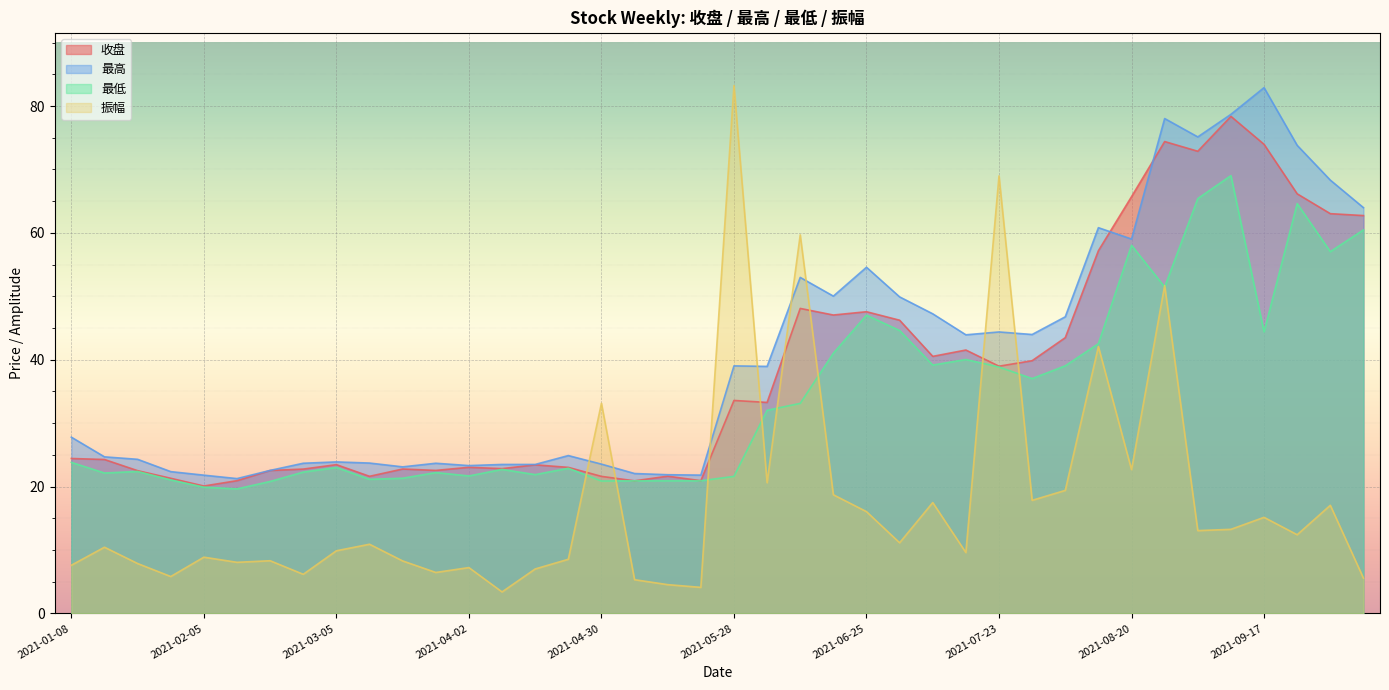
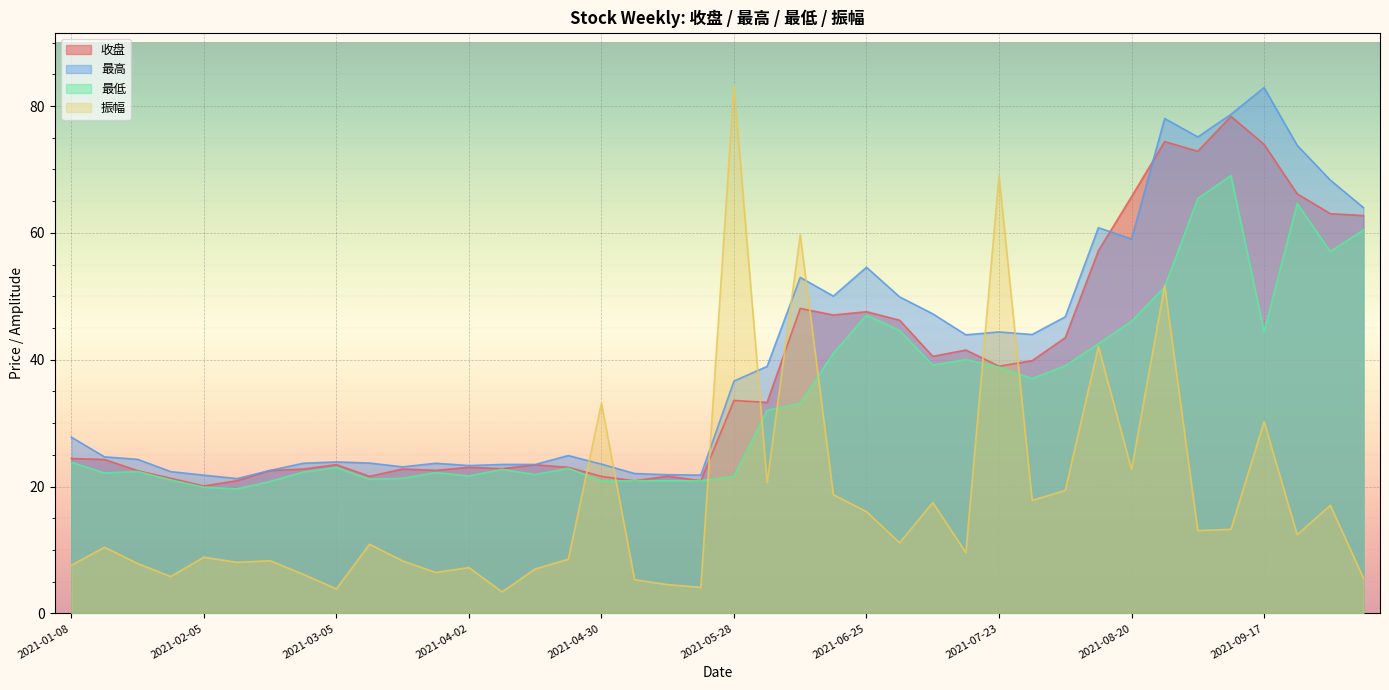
振幅, 2021-03-05: 10 -> 4
最高, 2021-05-28: 39 -> 37
最低, 2021-08-20: 58 -> 46
振幅, 2021-09-17: 15 -> 30
